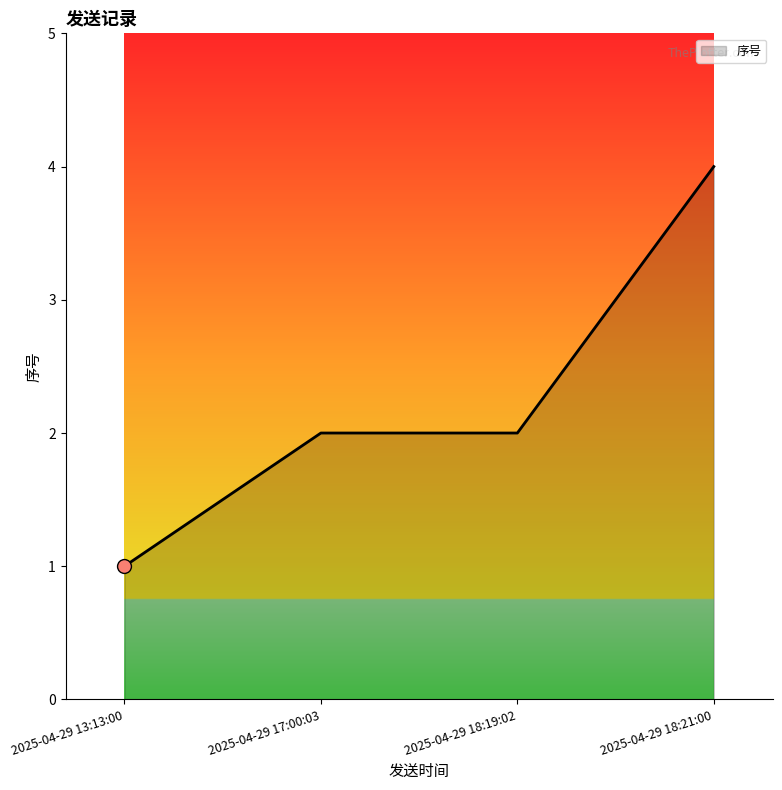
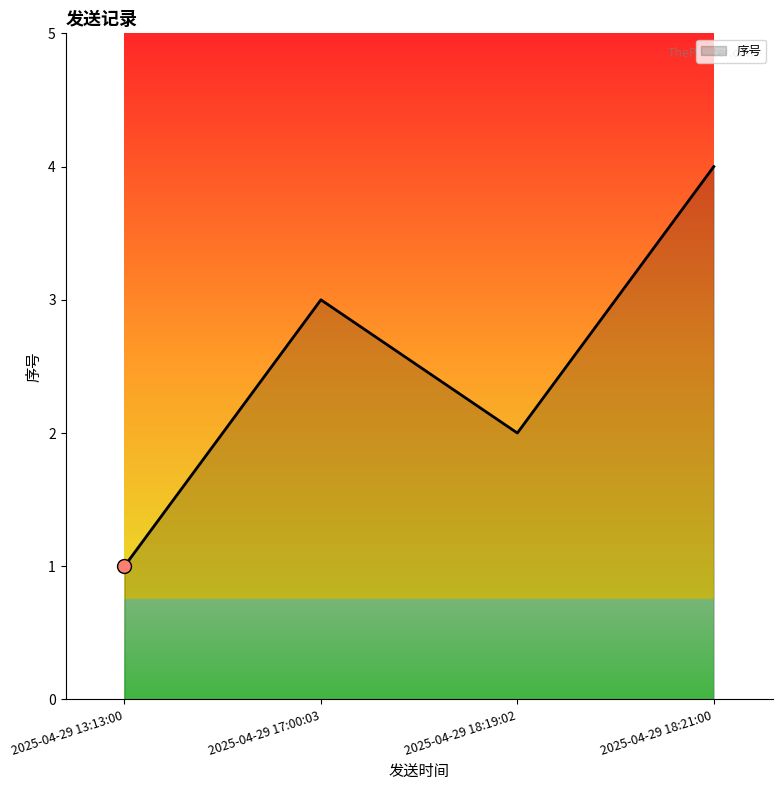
序号, 2025-04-29 17:00:03: 2 -> 3
